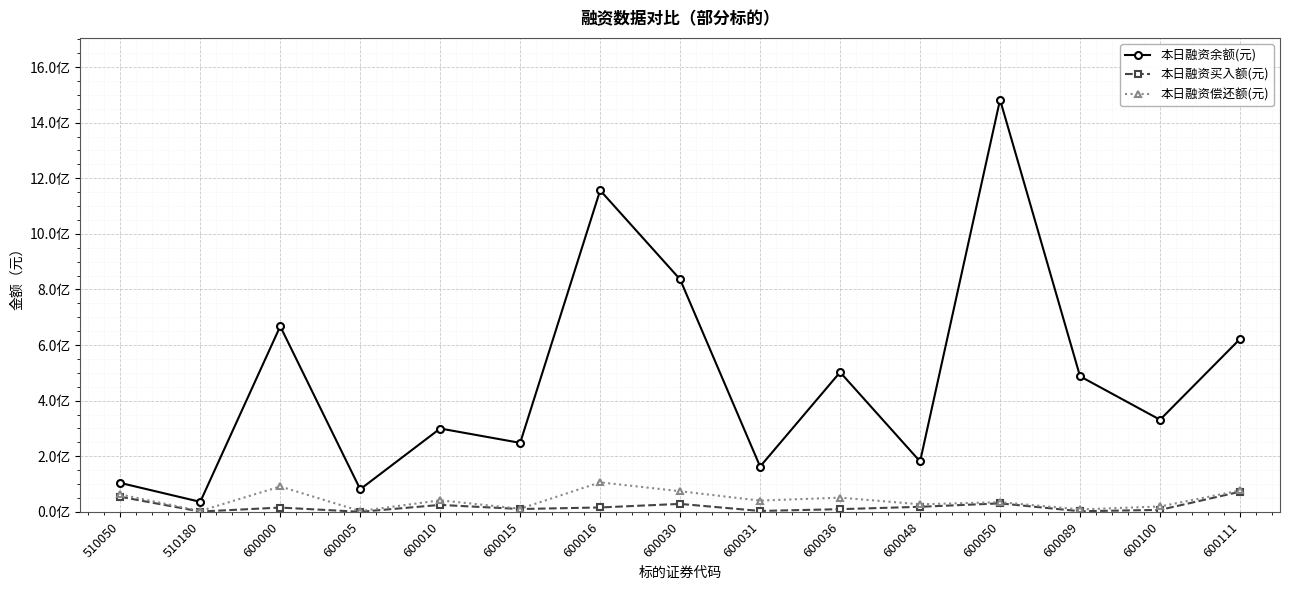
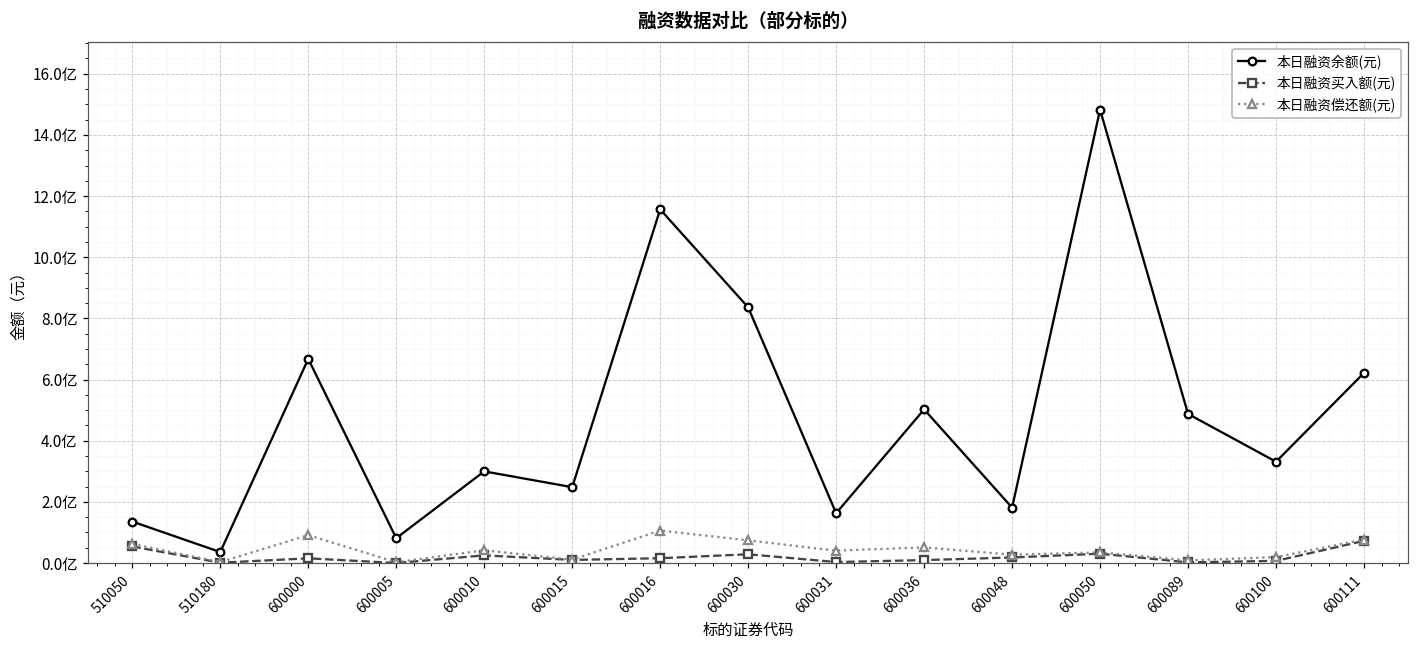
本日融资余额(元), 510050: 1.0亿 -> 1.4亿
